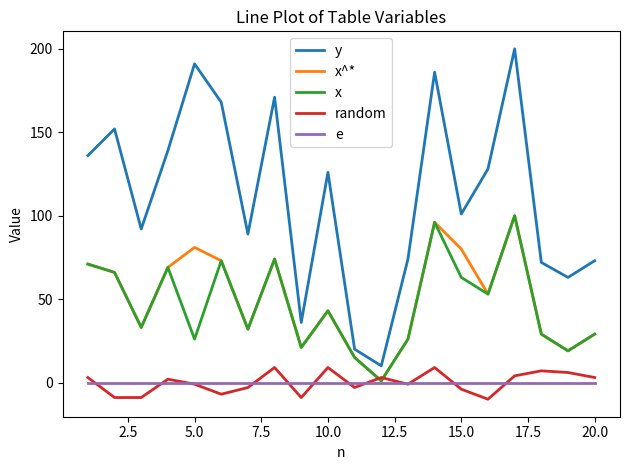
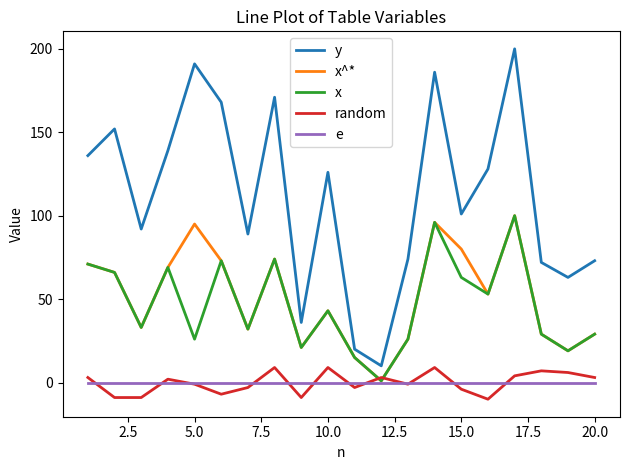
x^*, 5.0: 81 -> 95
